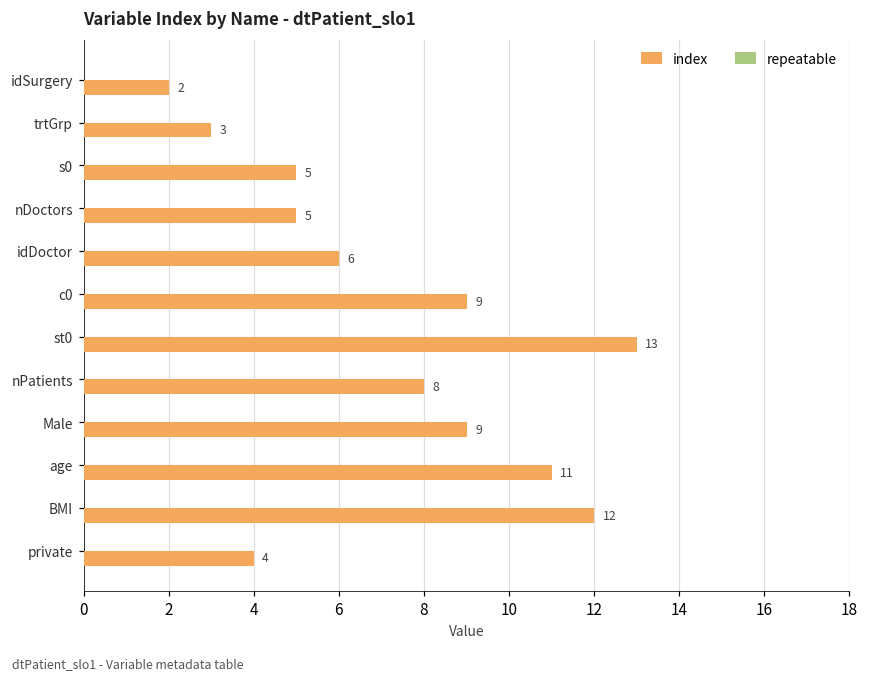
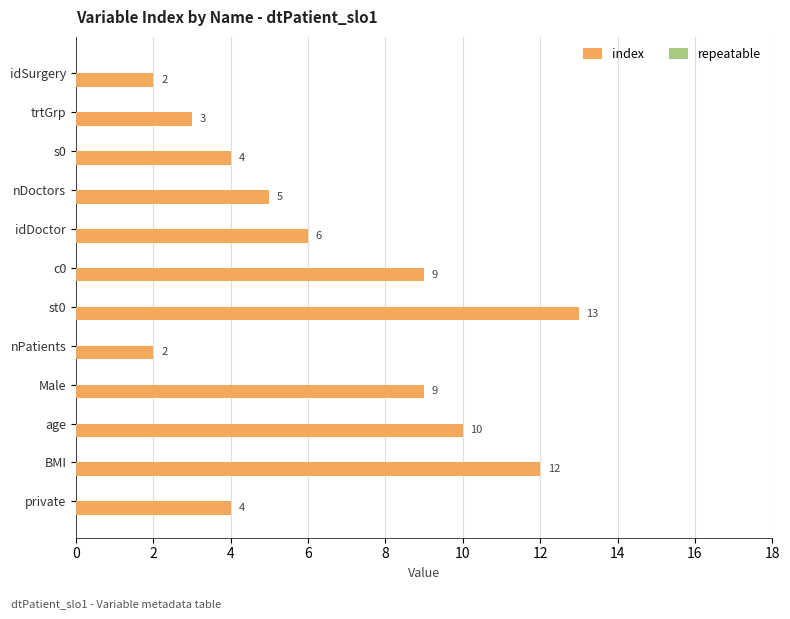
index, s0: 5 -> 4
index, nPatients: 8 -> 2
index, age: 11 -> 10
